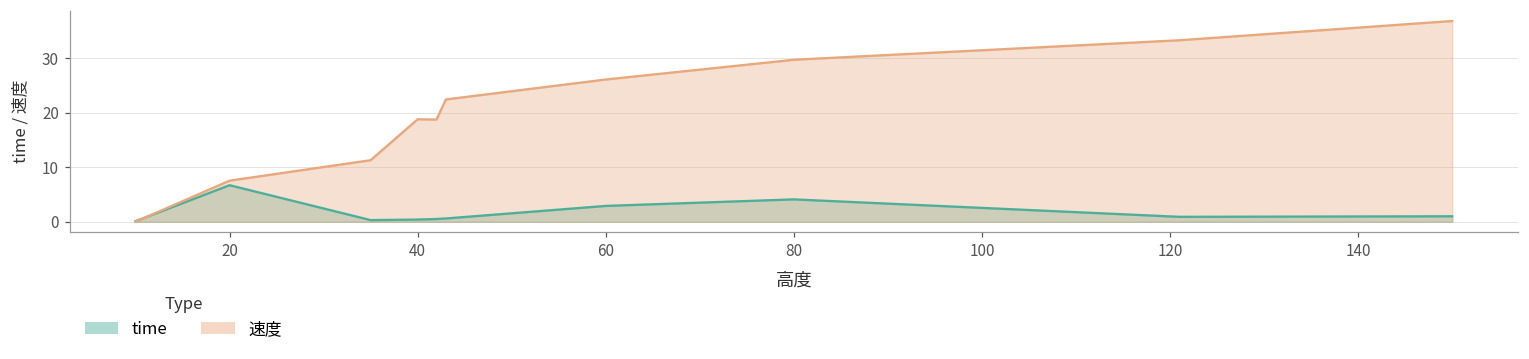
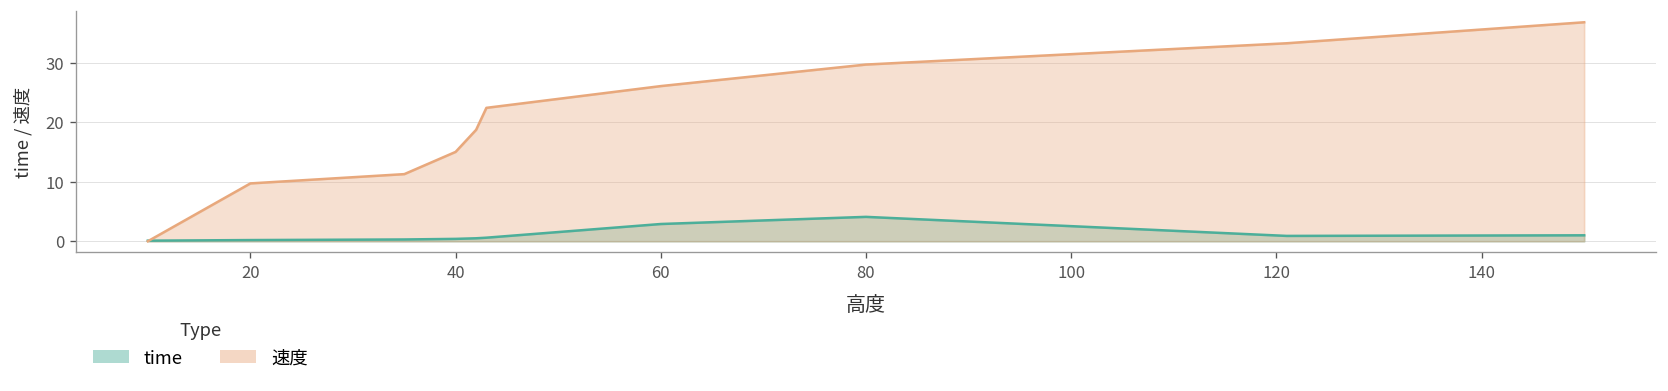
time, 20: 7 -> 0
速度, 20: 8 -> 10
速度, 40: 19 -> 15
